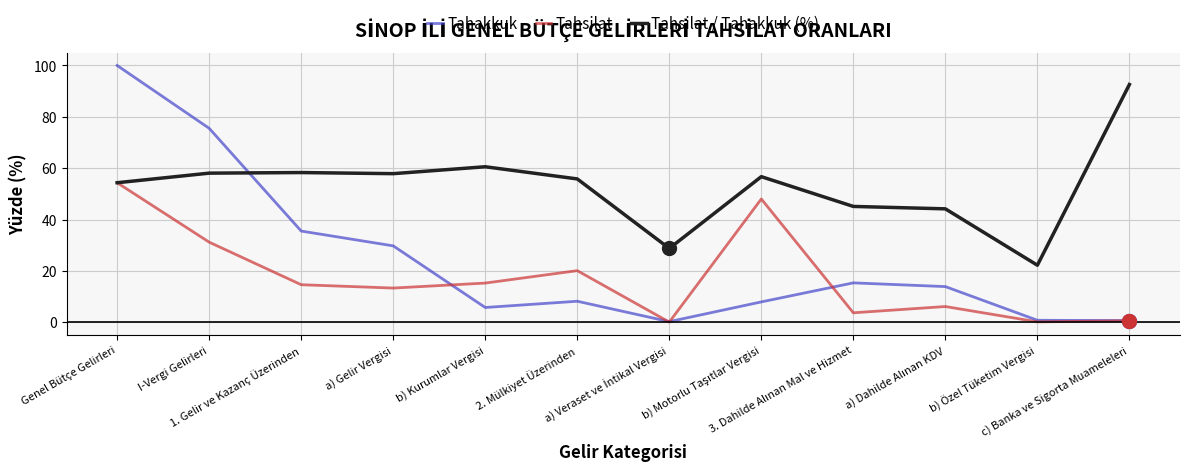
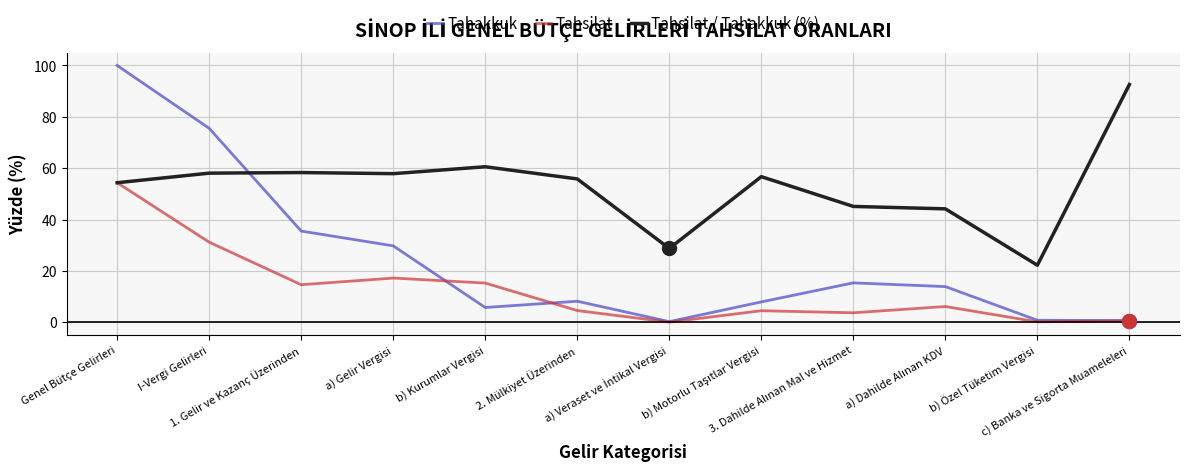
Tahsilat, a) Gelir Vergisi: 13 -> 17
Tahsilat, 2. Mülkiyet Üzerinden: 20 -> 5
Tahsilat, b) Motorlu Taşıtlar Vergisi: 48 -> 5
